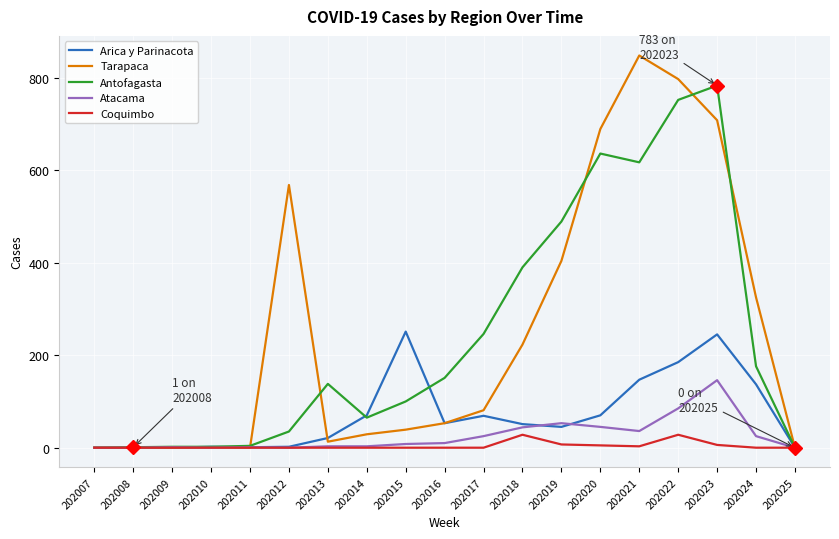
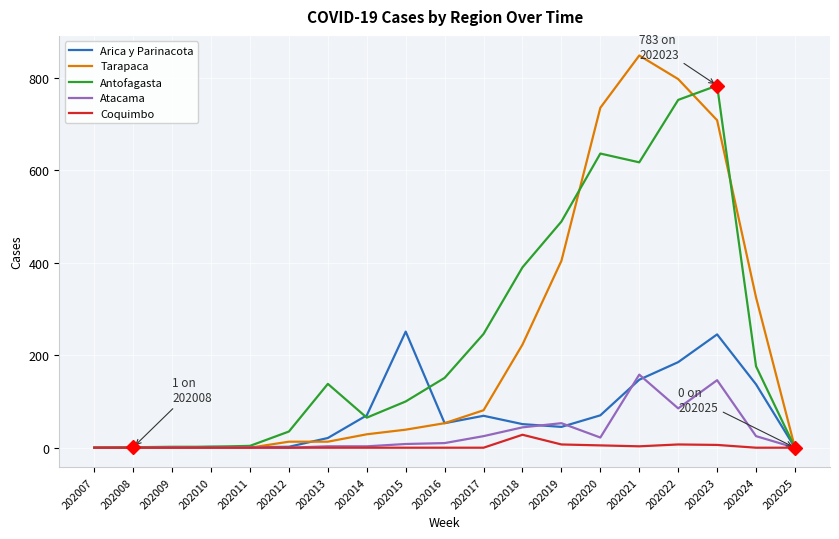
Tarapaca, 202012: 570 -> 10
Tarapaca, 202020: 690 -> 740
Atacama, 202020: 50 -> 20
Atacama, 202021: 40 -> 160
Coquimbo, 202022: 30 -> 10
